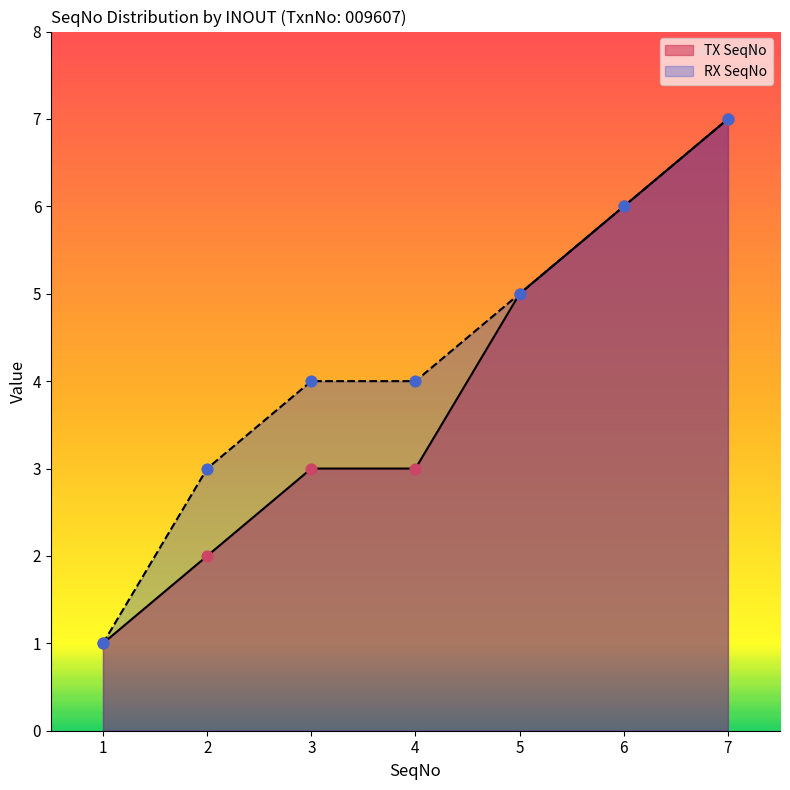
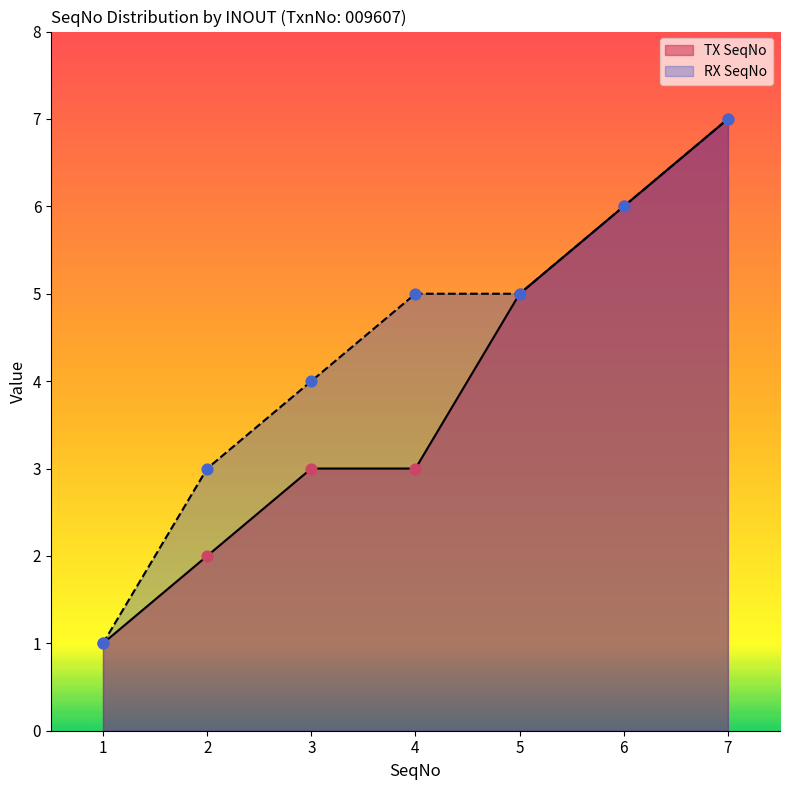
RX SeqNo, 4: 4 -> 5
